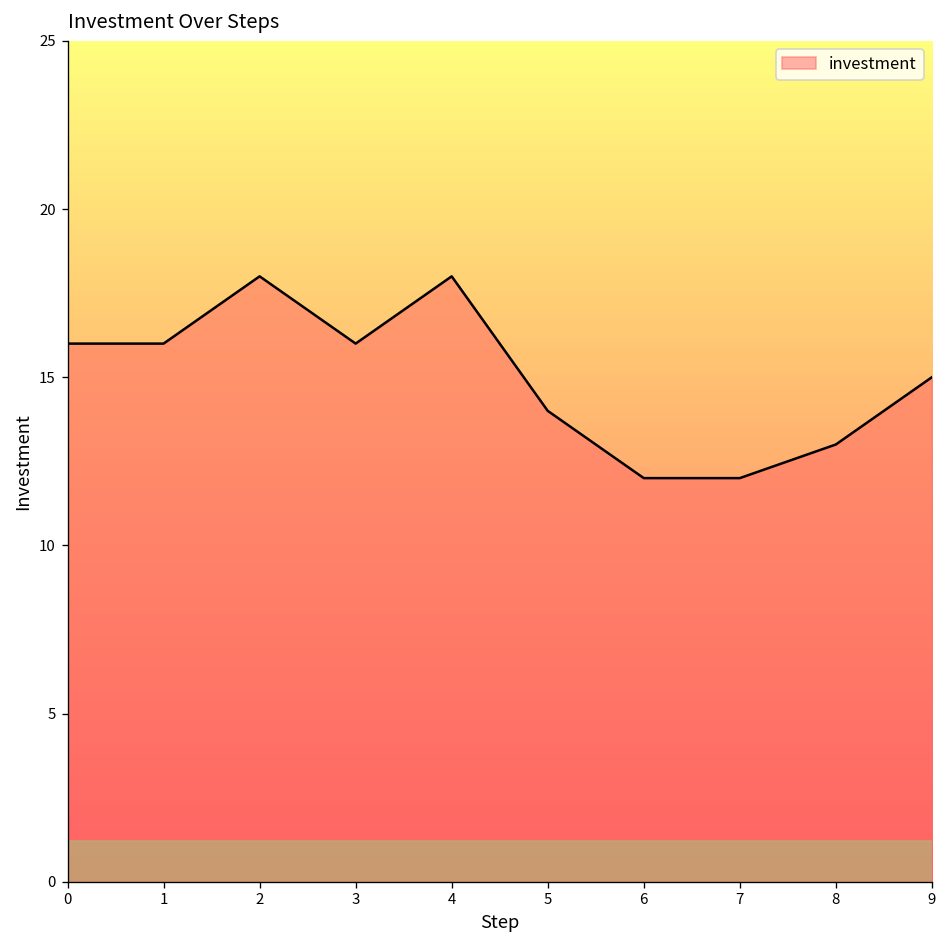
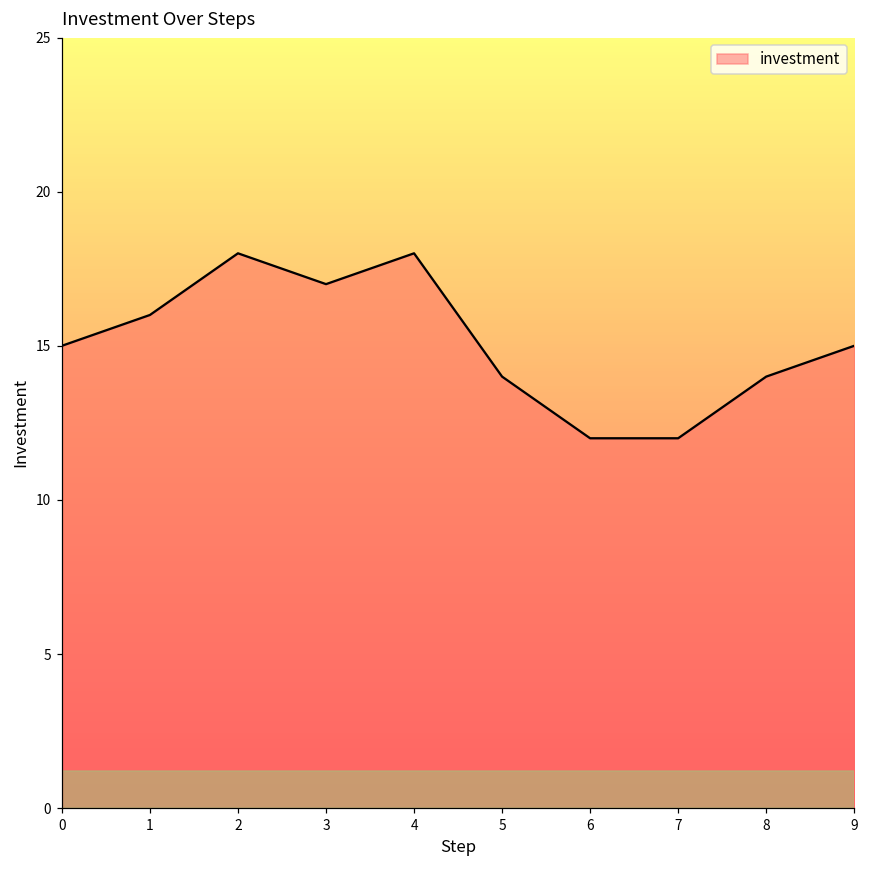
0: 16 -> 15
3: 16 -> 17
8: 13 -> 14
